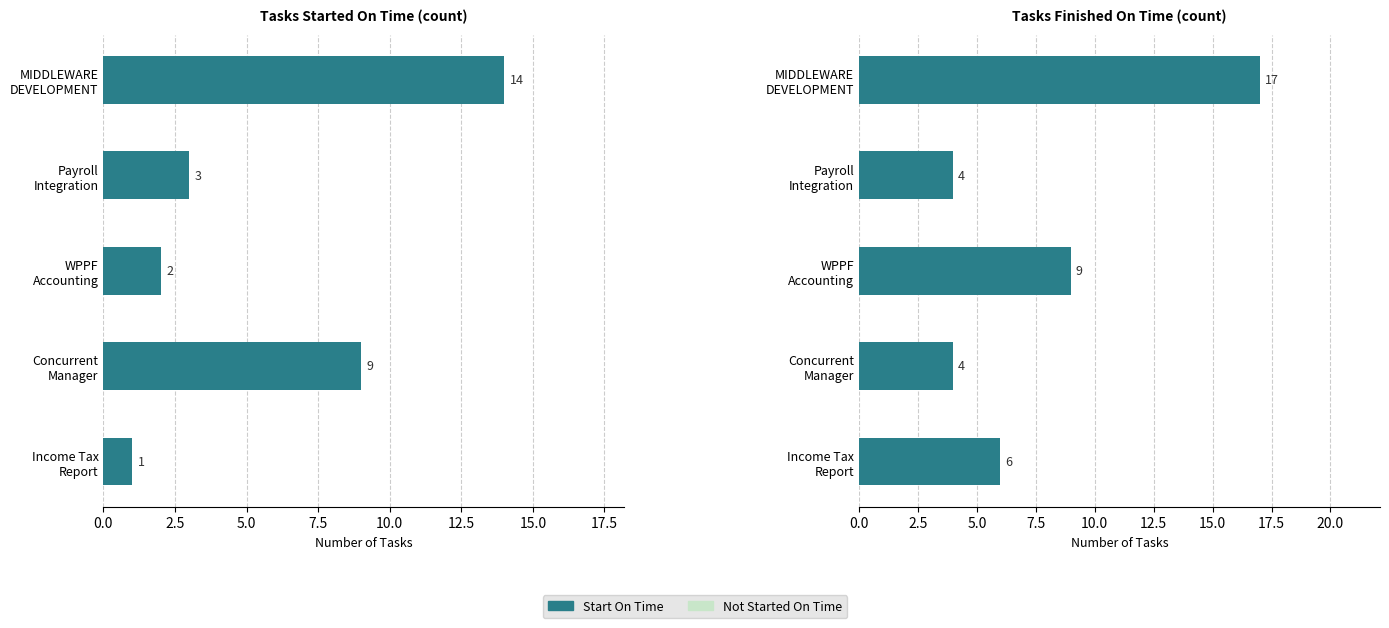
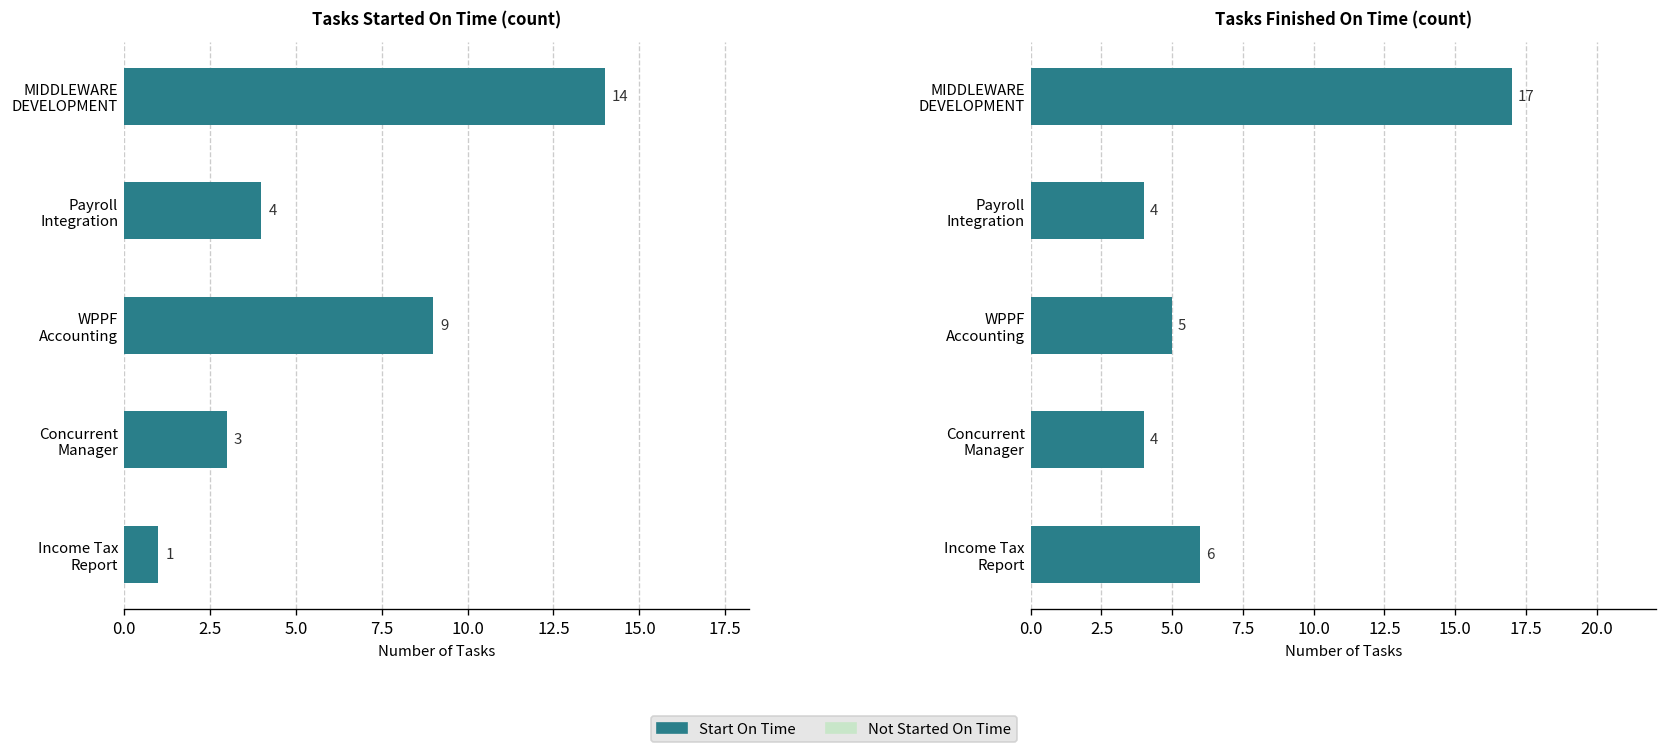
Tasks Started On Time (count), Payroll Integration: 3 -> 4
Tasks Started On Time (count), WPPF Accounting: 2 -> 9
Tasks Started On Time (count), Concurrent Manager: 9 -> 3
Tasks Finished On Time (count), WPPF Accounting: 9 -> 5
